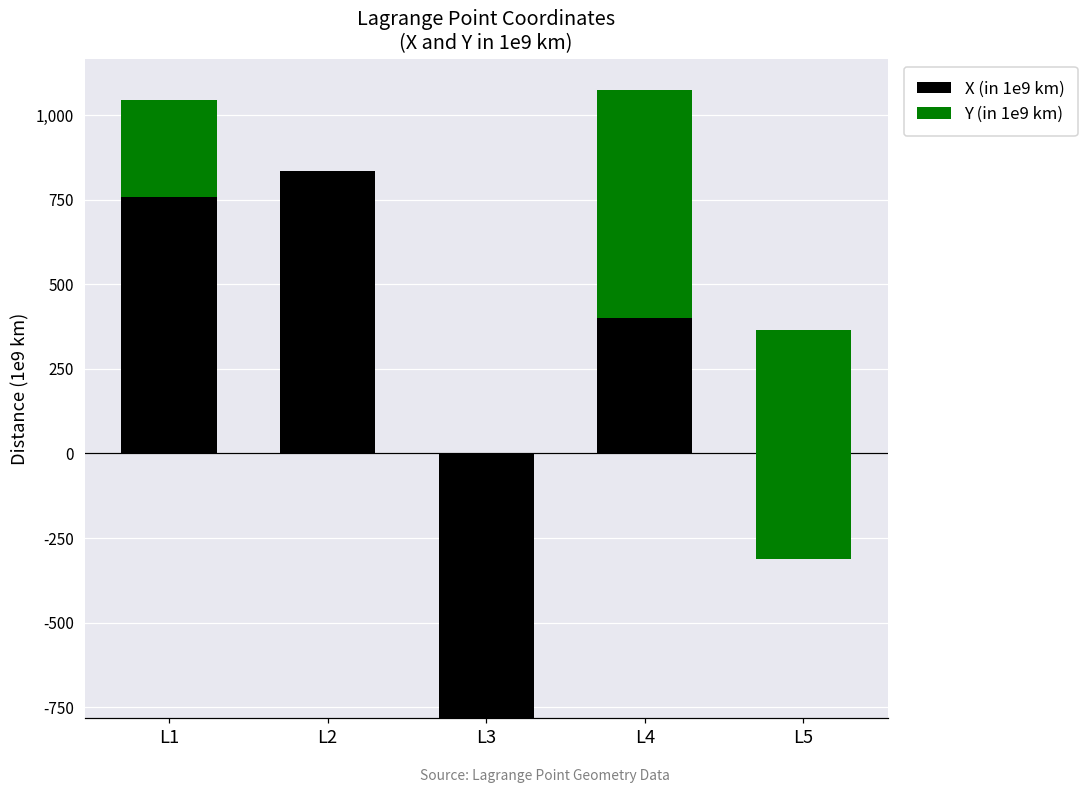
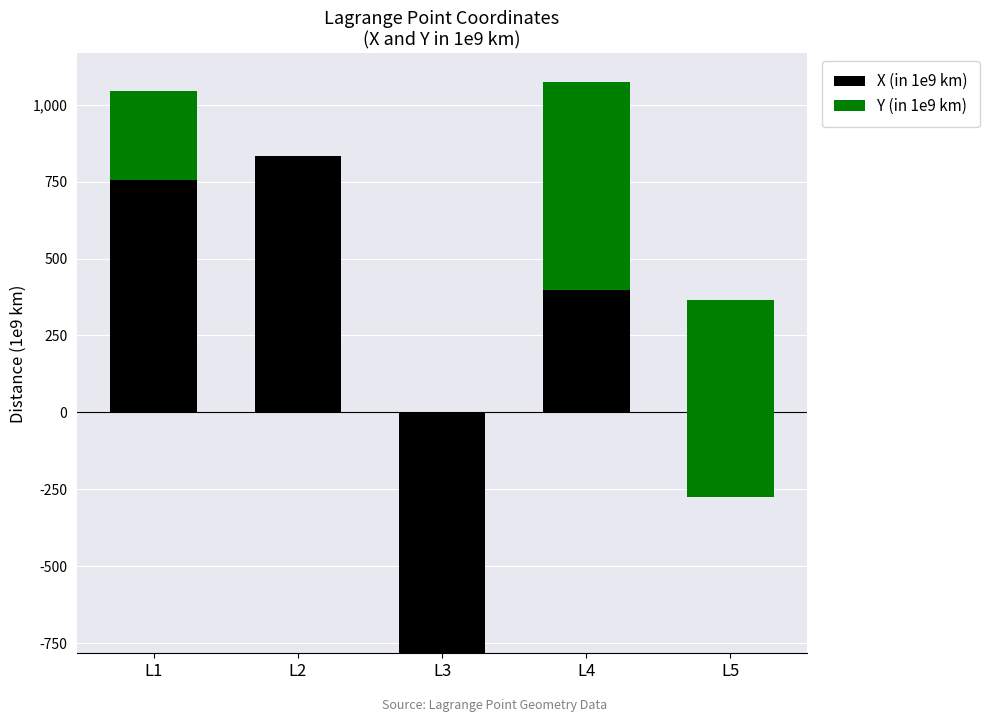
Y (in 1e9 km), L5: -680 -> -640
